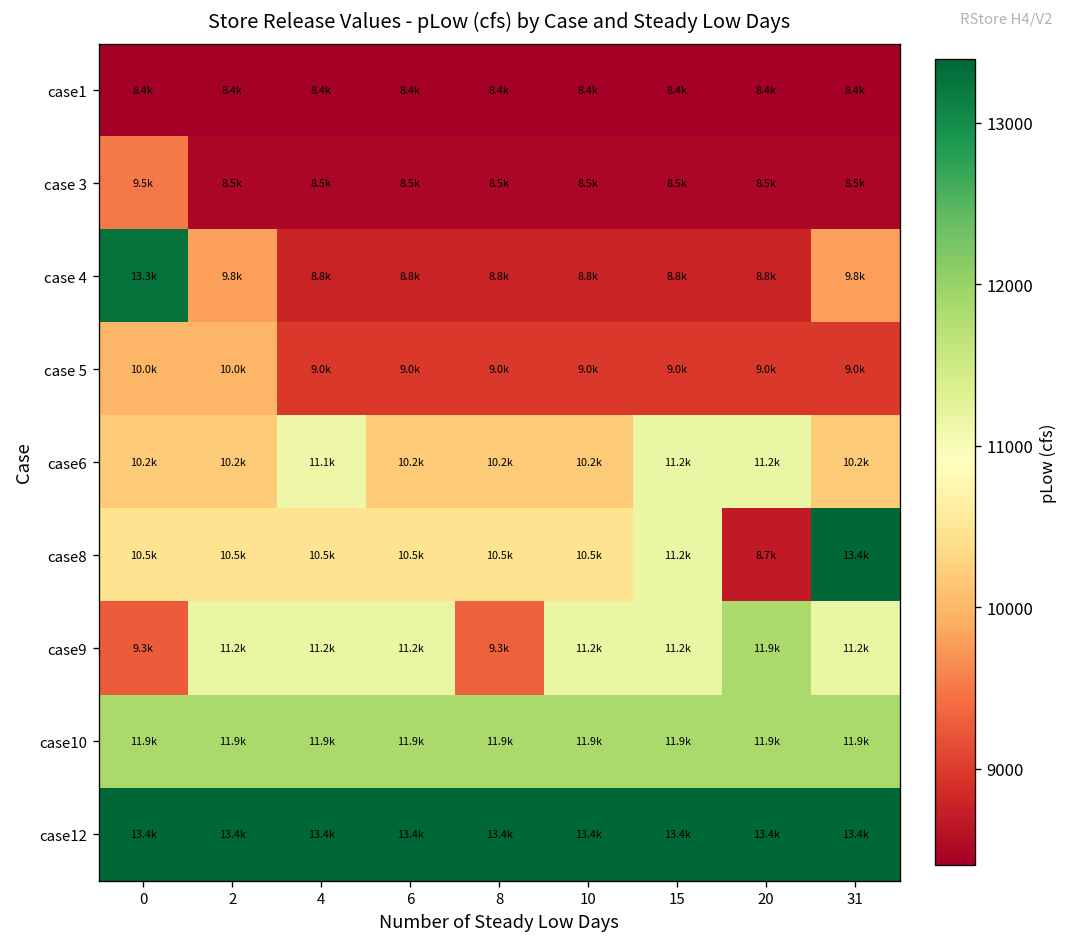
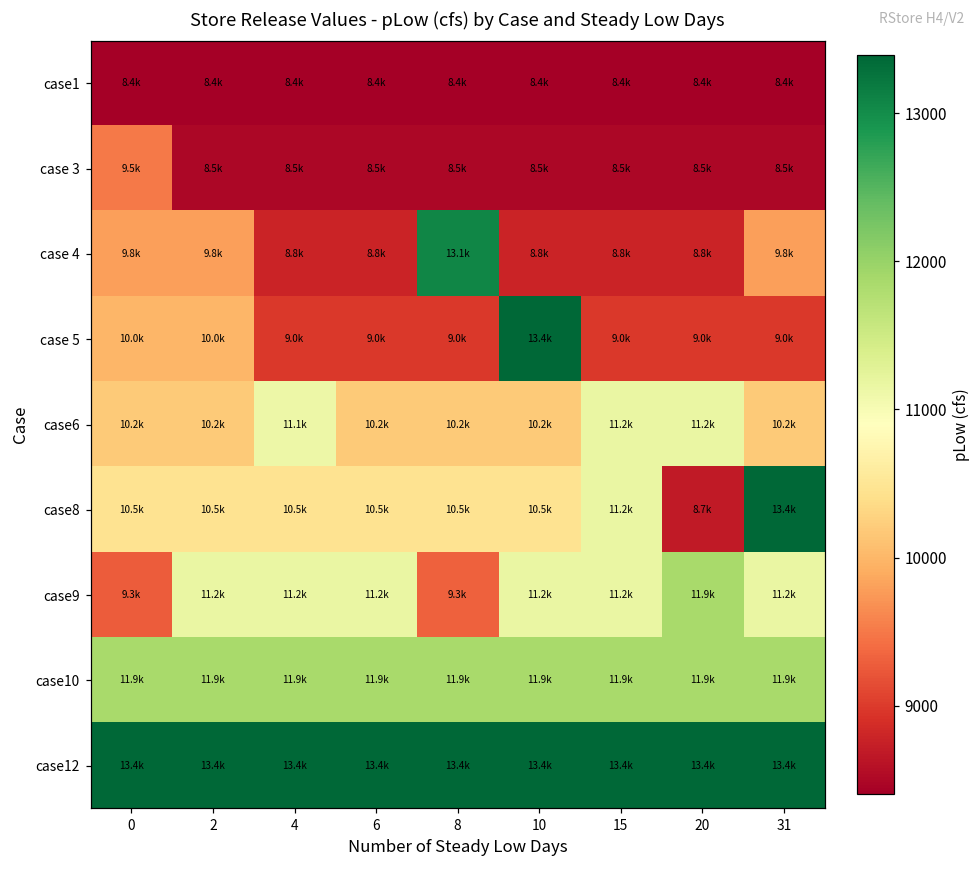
case 4, 0: 13.3k -> 9.8k
case 4, 8: 8.8k -> 13.1k
case 5, 10: 9.0k -> 13.4k
